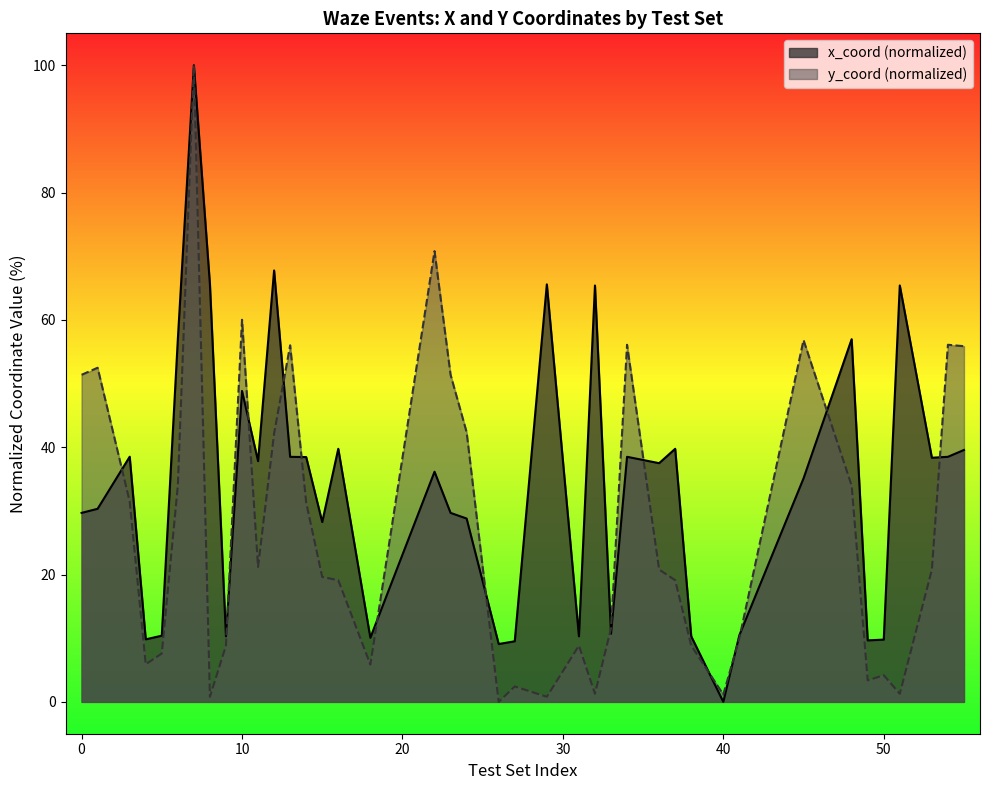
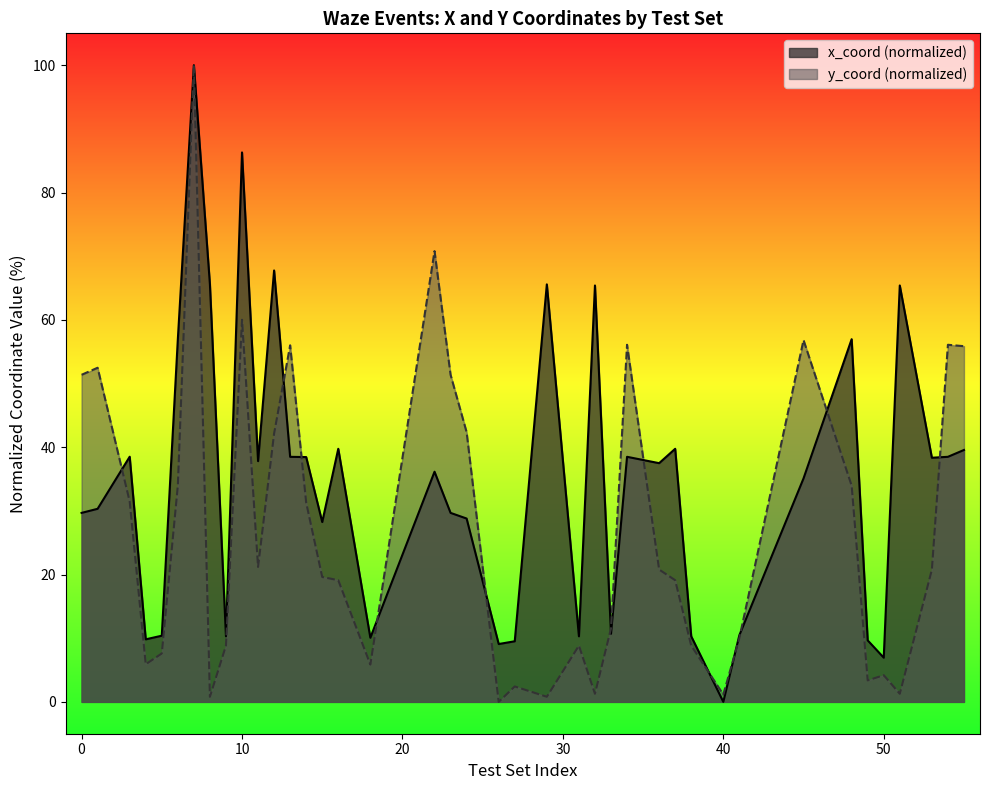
x_coord (normalized), 10: 49 -> 86
x_coord (normalized), 50: 10 -> 7
